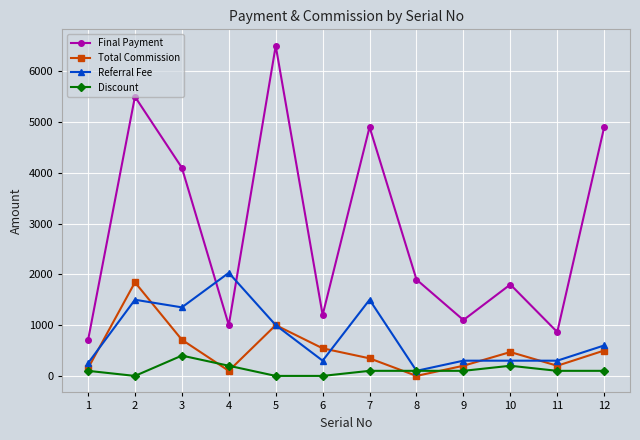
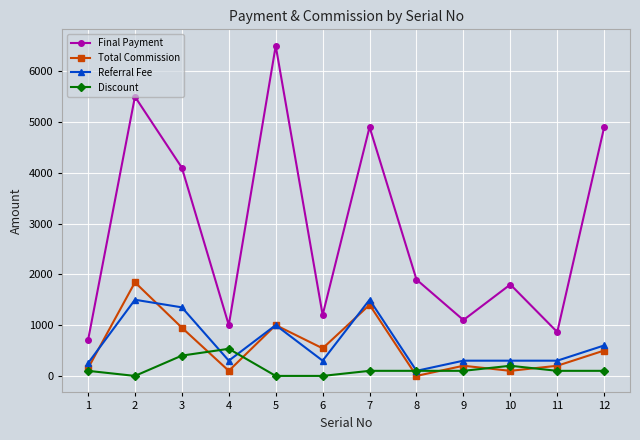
Total Commission, 3: 700 -> 1000
Referral Fee, 4: 2000 -> 300
Discount, 4: 200 -> 500
Total Commission, 7: 300 -> 1400
Total Commission, 10: 500 -> 100
